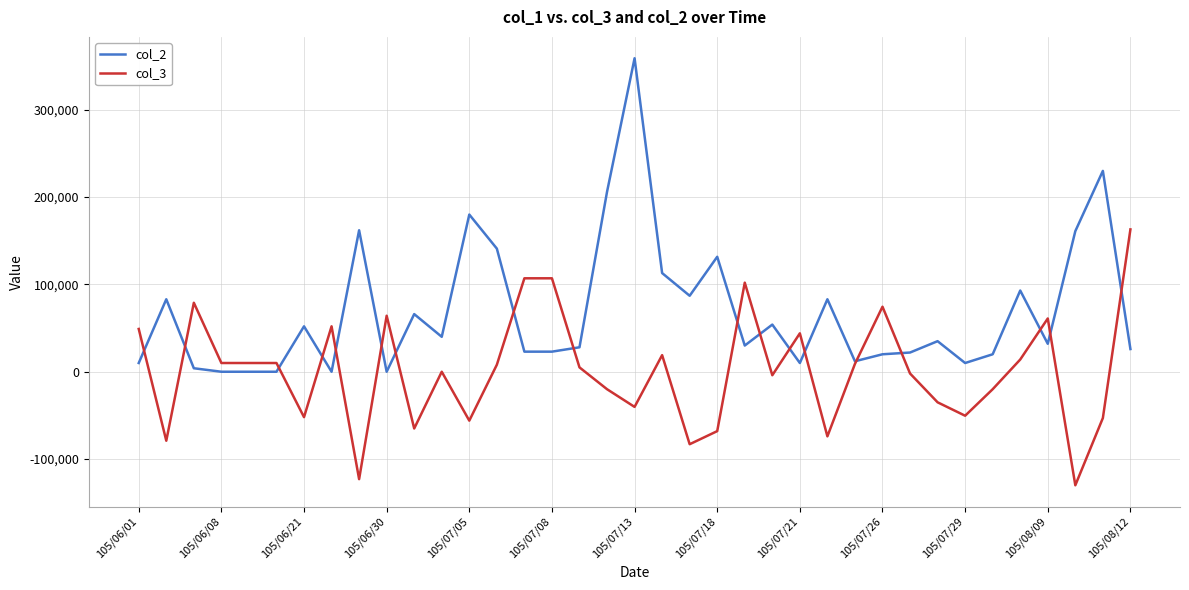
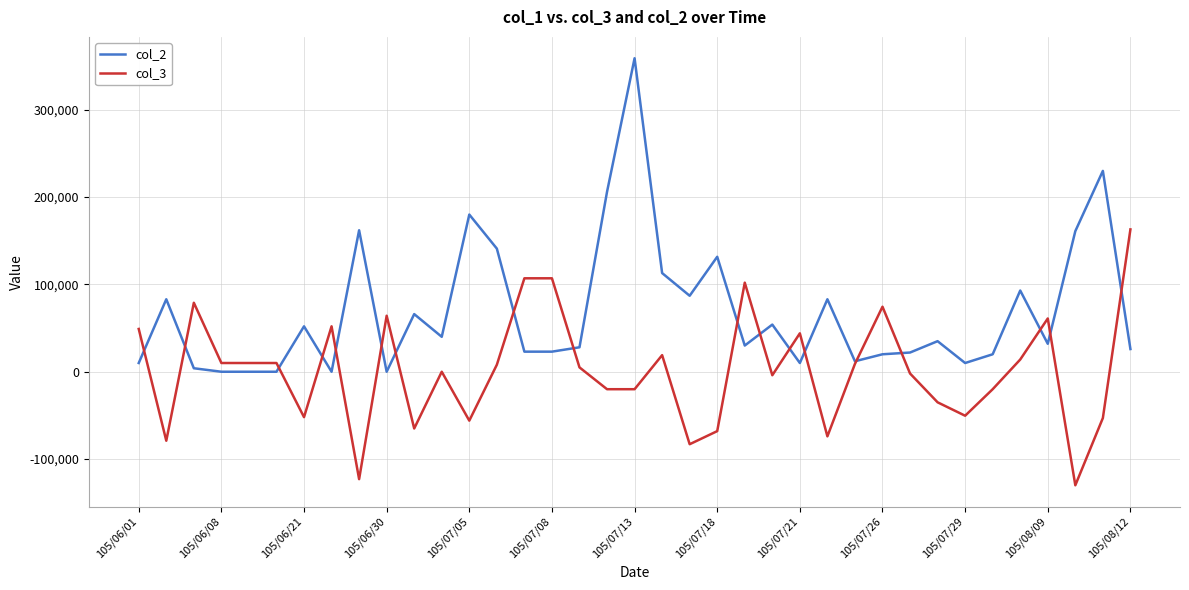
col_3, 105/07/13: -40,000 -> -20,000
